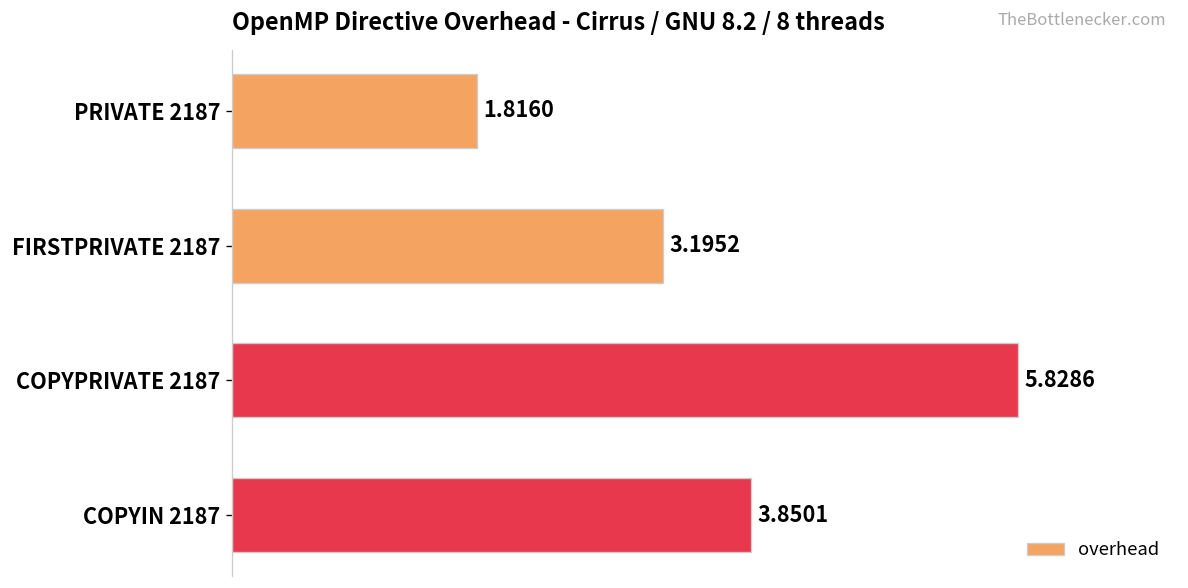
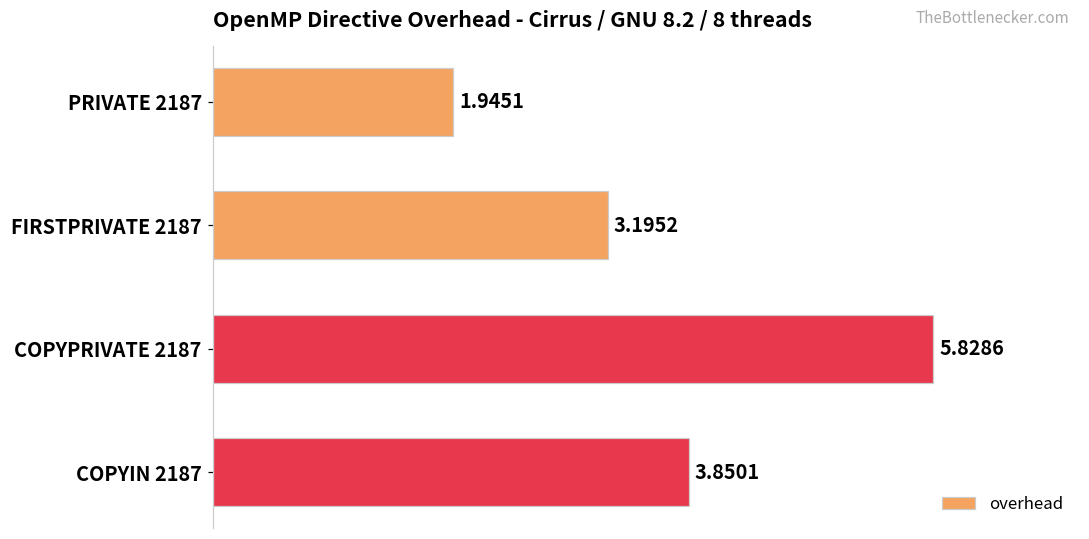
PRIVATE 2187: 1.8160 -> 1.9451
